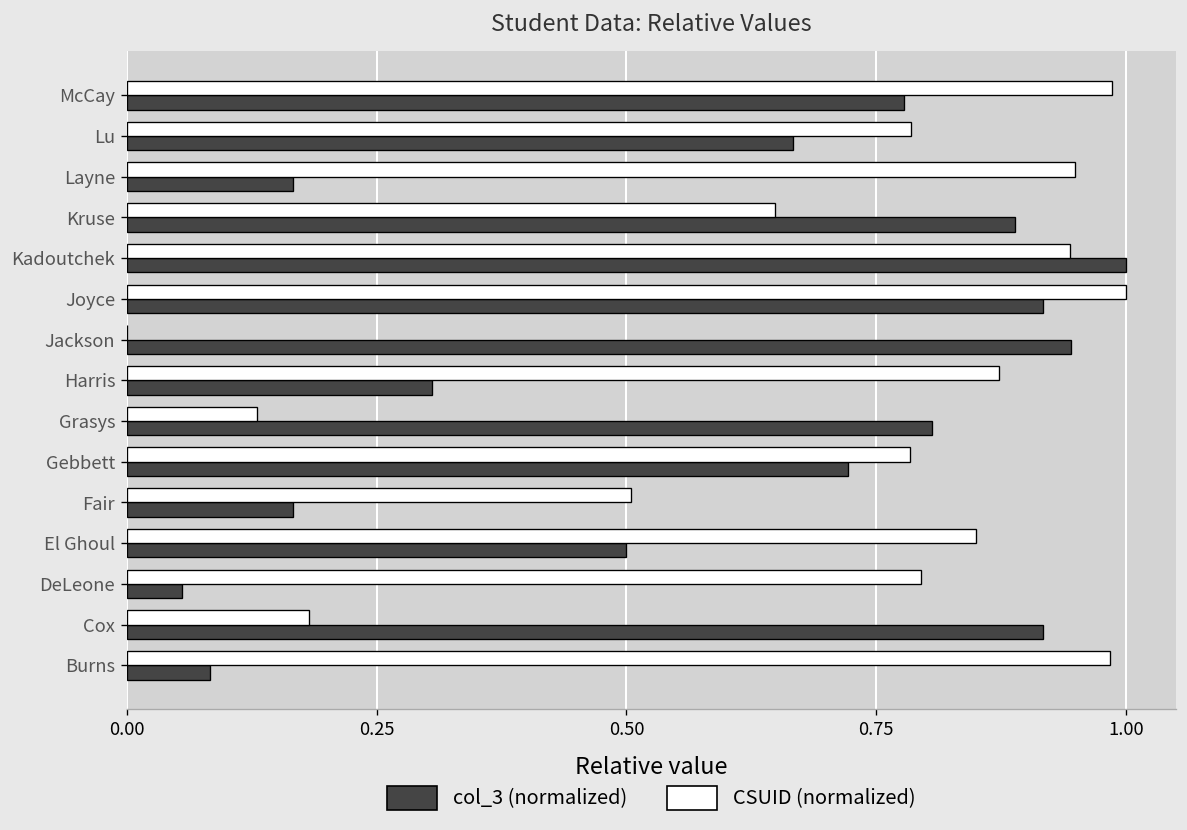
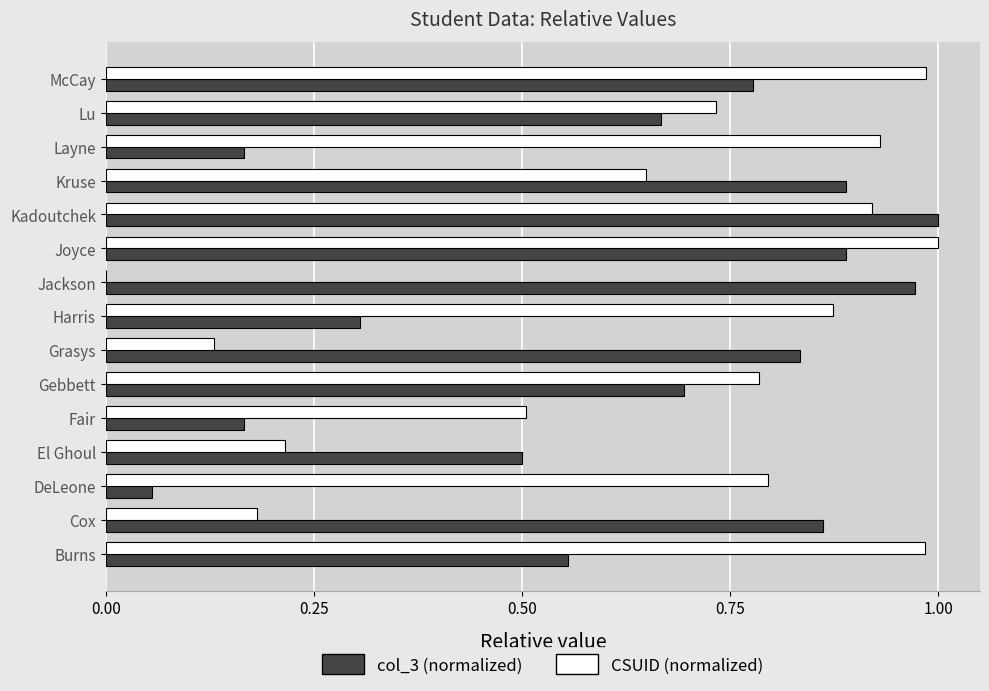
CSUID (normalized), Lu: 0.78 -> 0.73
CSUID (normalized), Layne: 0.95 -> 0.93
CSUID (normalized), Kadoutchek: 0.94 -> 0.92
col_3 (normalized), Joyce: 0.92 -> 0.89
col_3 (normalized), Jackson: 0.94 -> 0.97
col_3 (normalized), Grasys: 0.81 -> 0.83
col_3 (normalized), Gebbett: 0.72 -> 0.69
CSUID (normalized), El Ghoul: 0.85 -> 0.21
col_3 (normalized), Cox: 0.92 -> 0.86
col_3 (normalized), Burns: 0.08 -> 0.56
